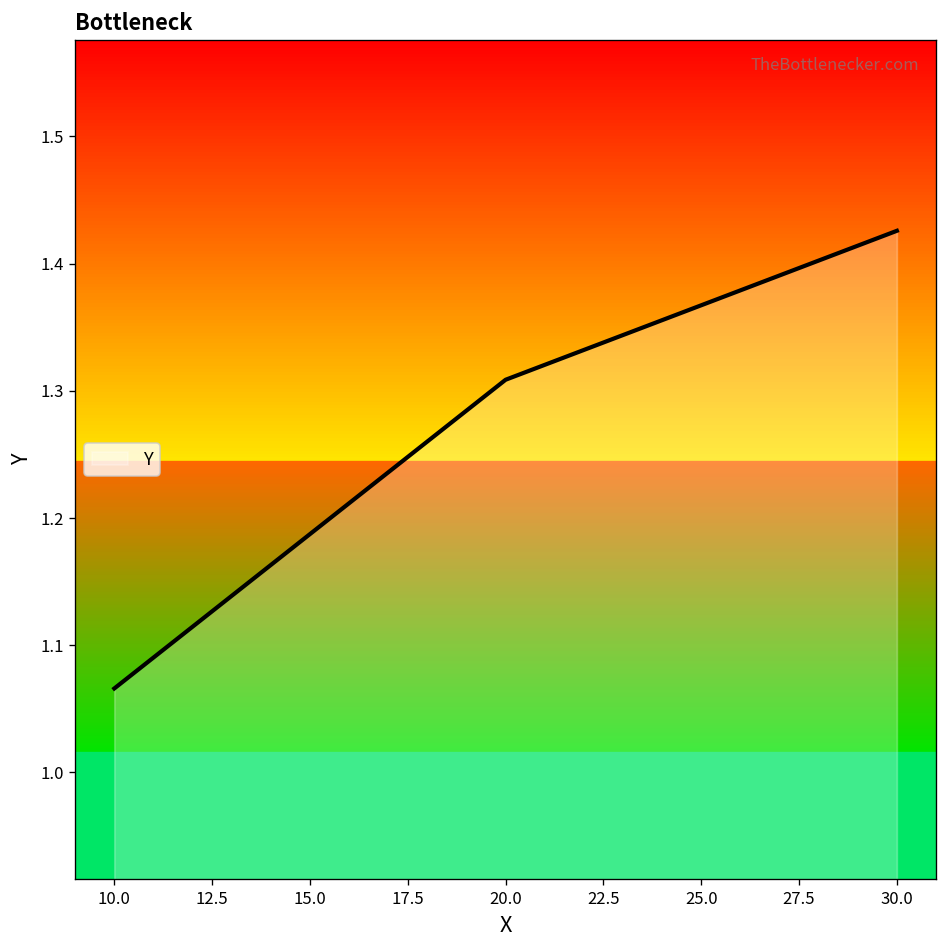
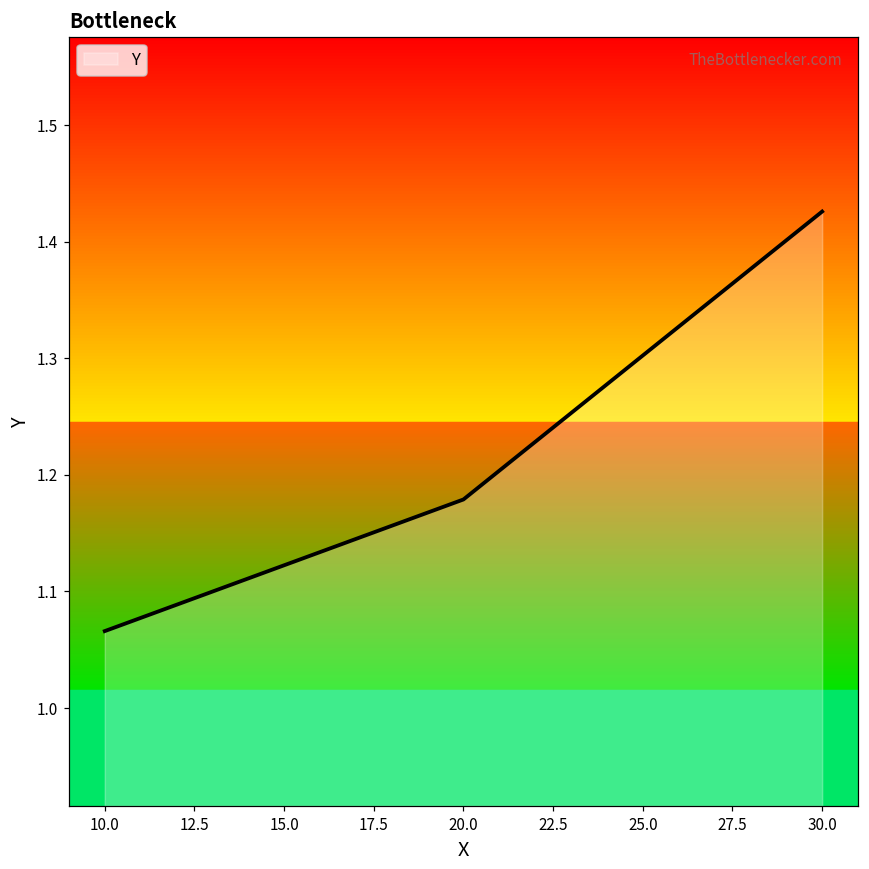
20.0: 1.309 -> 1.179
